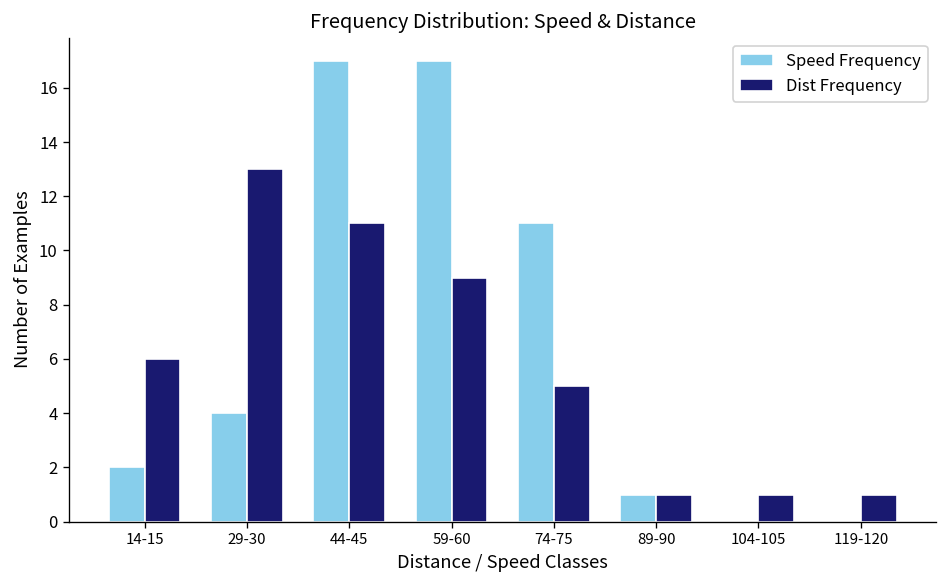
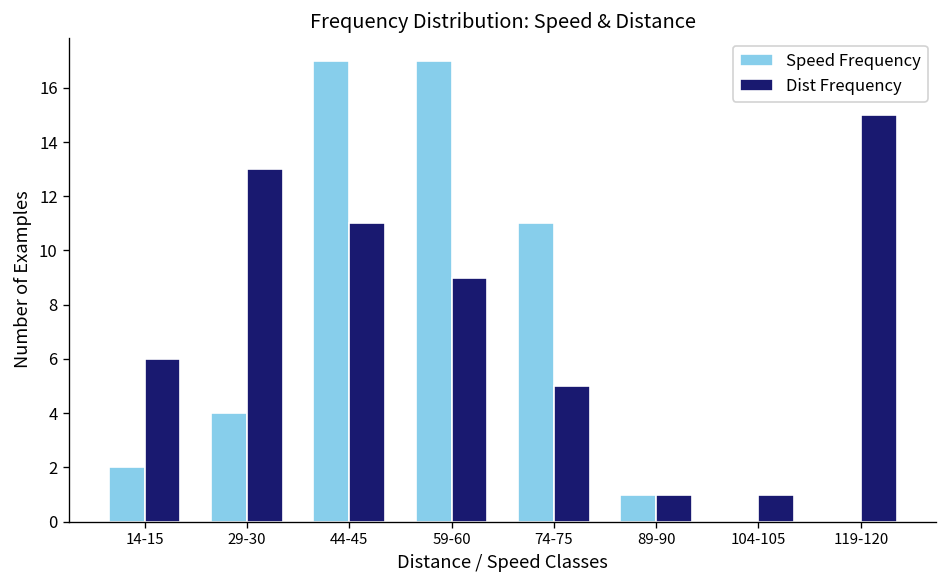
Dist Frequency, 119-120: 1 -> 15
